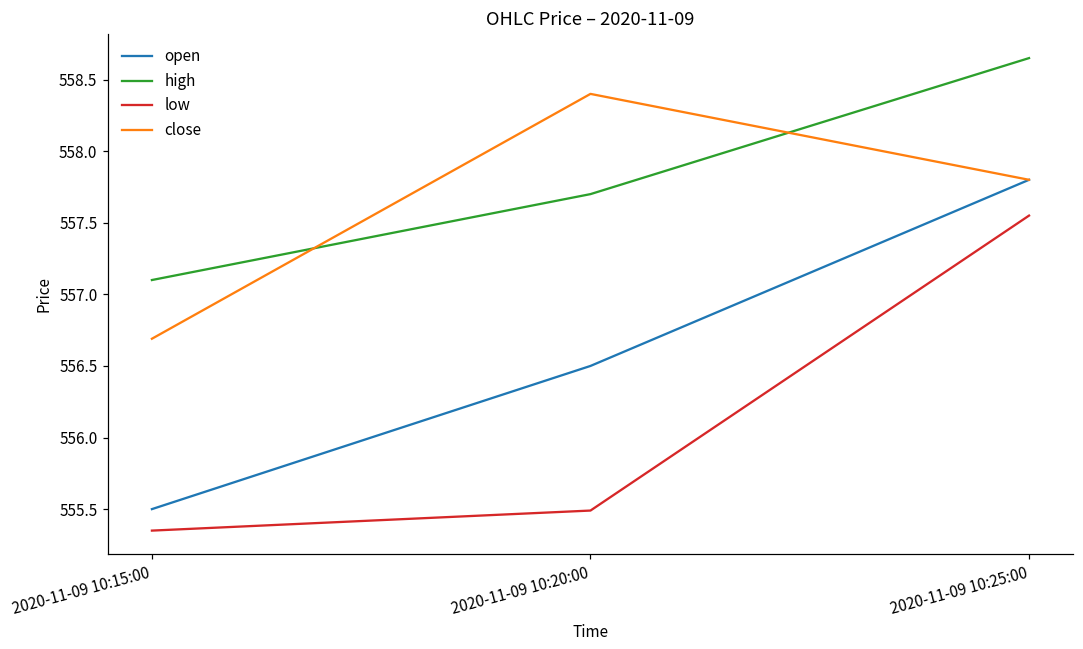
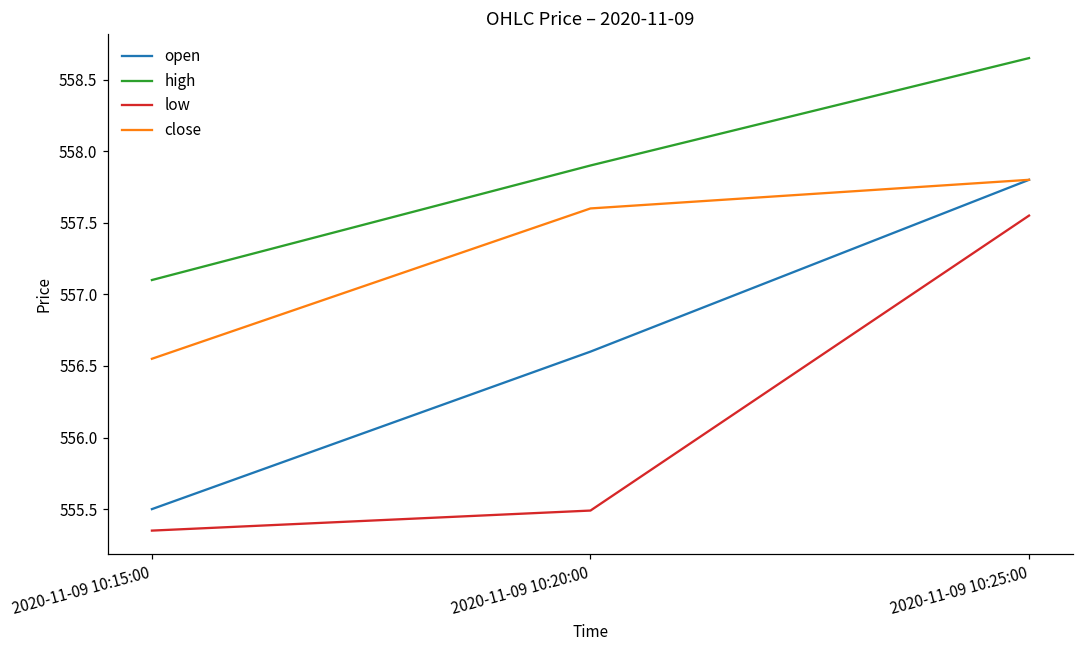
close, 2020-11-09 10:15:00: 556.69 -> 556.55
open, 2020-11-09 10:20:00: 556.5 -> 556.6
high, 2020-11-09 10:20:00: 557.7 -> 557.9
close, 2020-11-09 10:20:00: 558.4 -> 557.6
